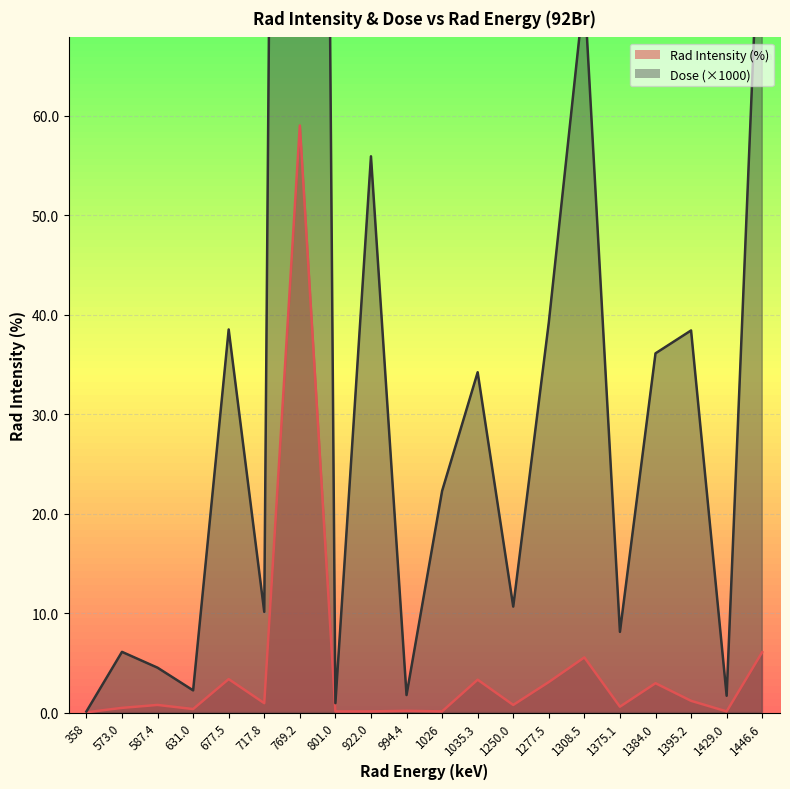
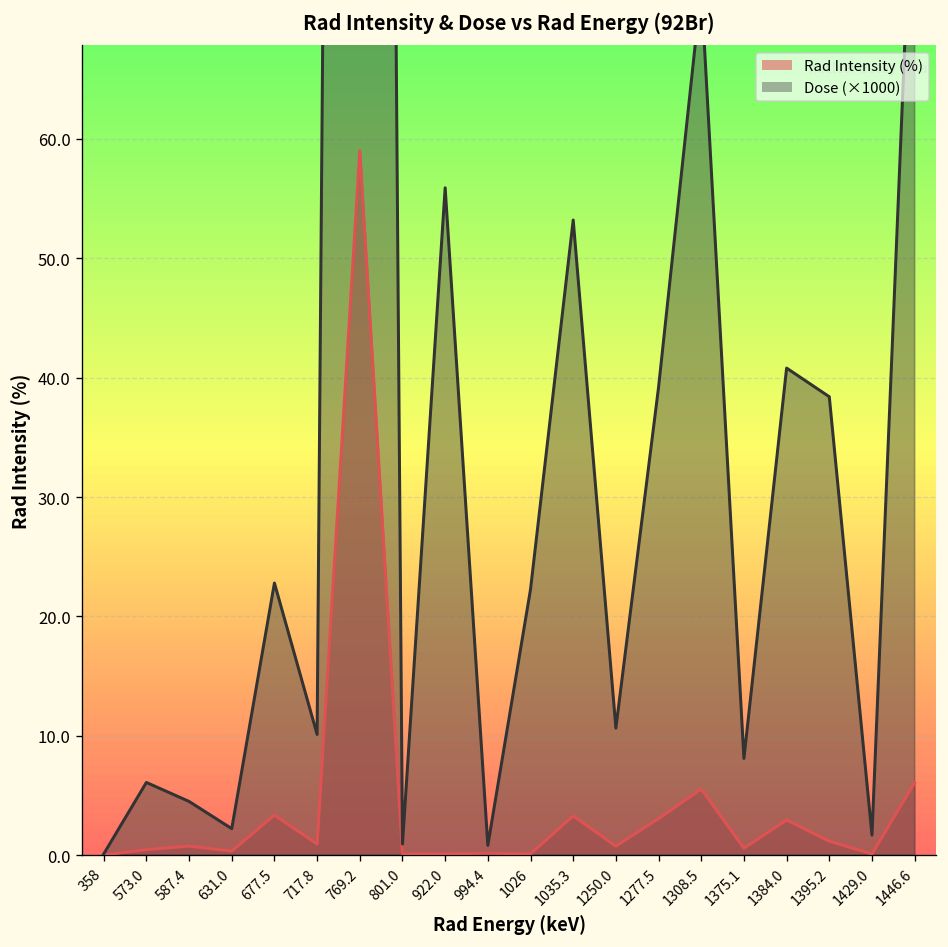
Dose (×1000), 677.5: 39 -> 23
Dose (×1000), 994.4: 2 -> 1
Dose (×1000), 1035.3: 34 -> 53
Dose (×1000), 1384.0: 36 -> 41
